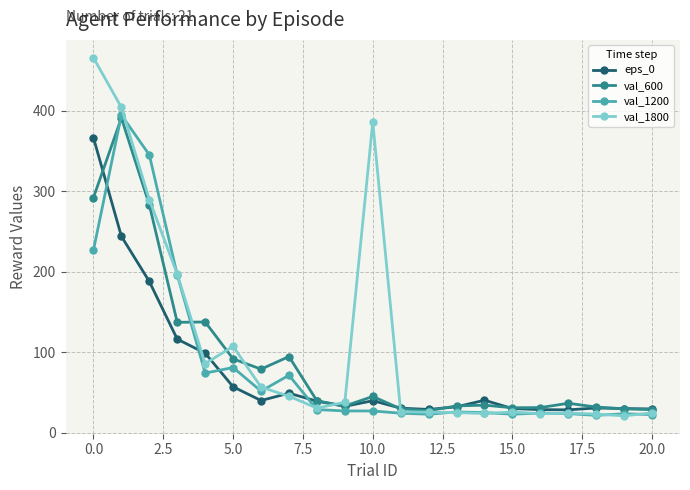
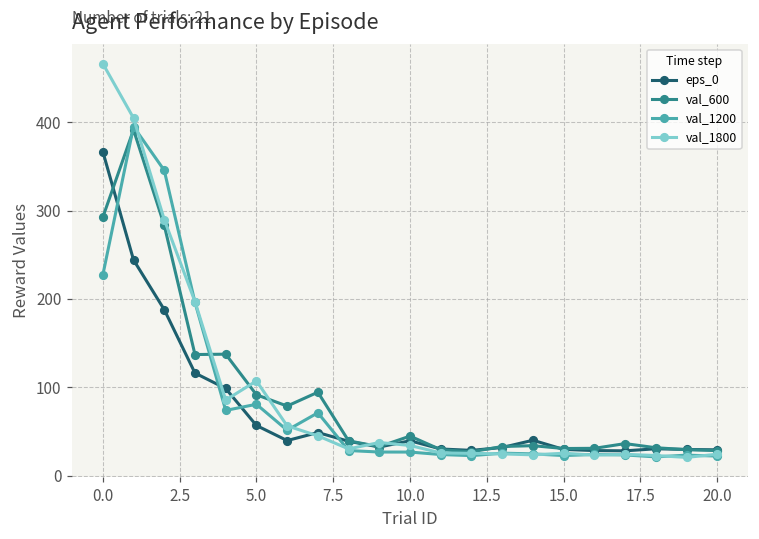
val_1800, 10.0: 390 -> 30
